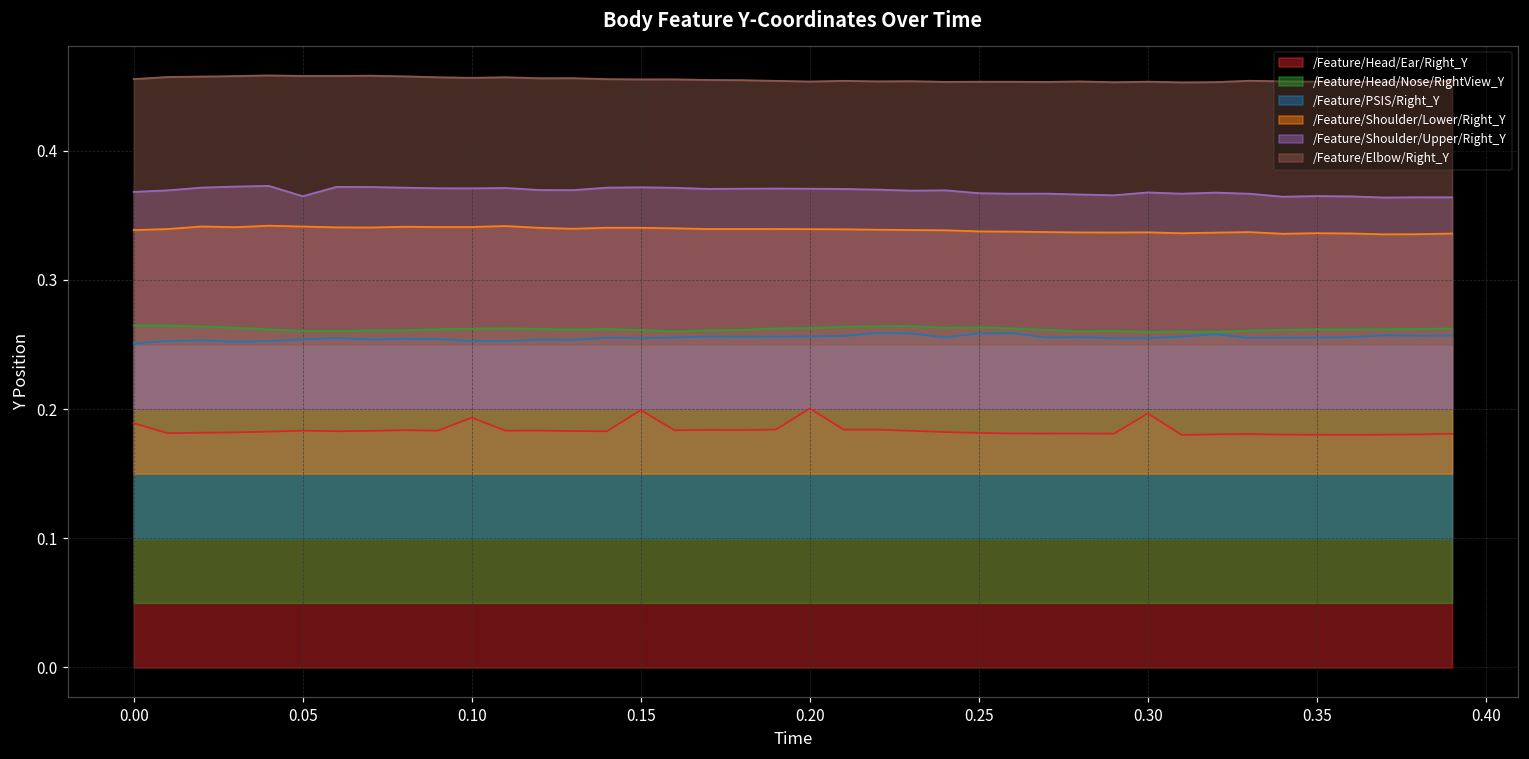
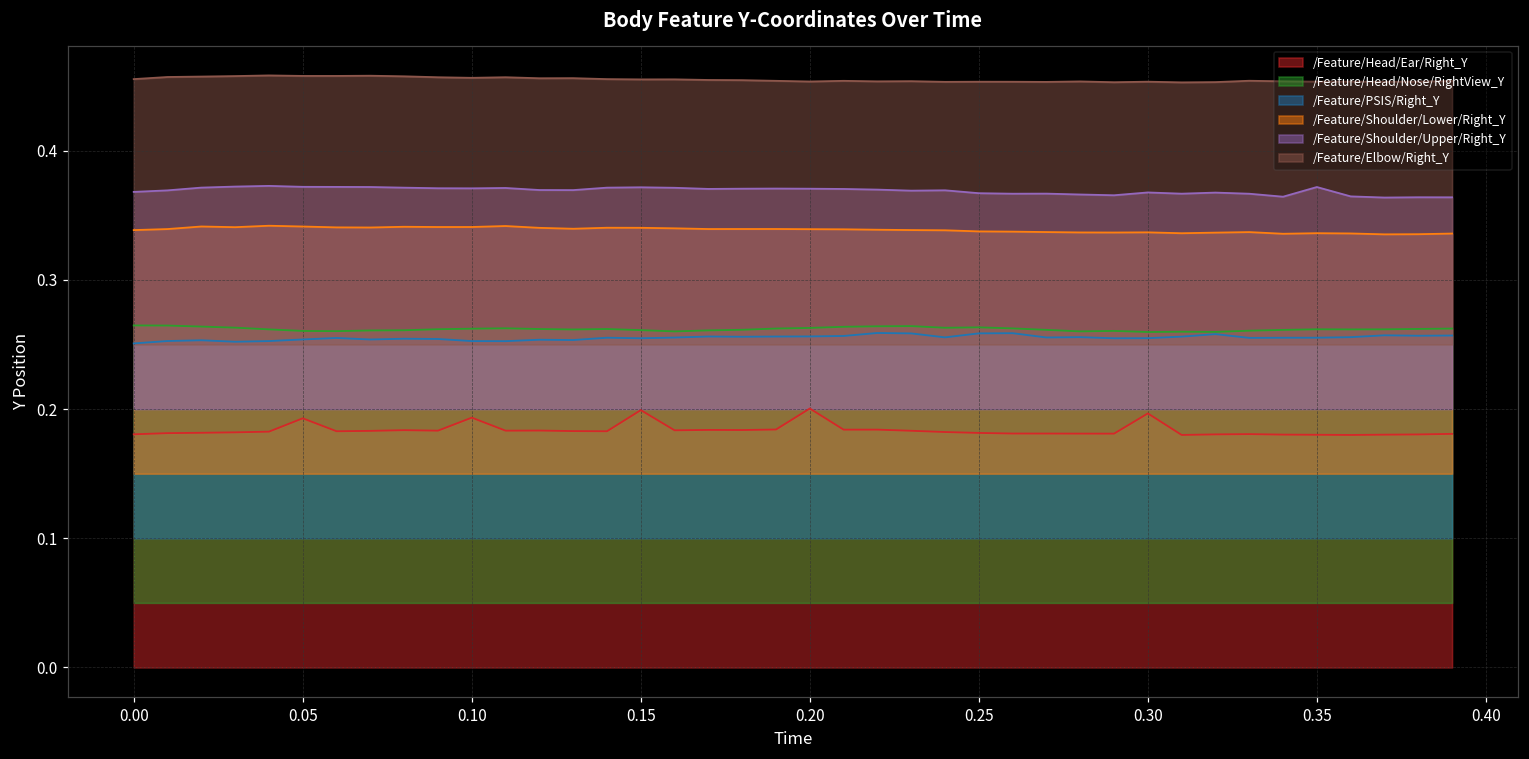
/Feature/Head/Ear/Right_Y, 0.00: 0.189 -> 0.180
/Feature/Head/Ear/Right_Y, 0.05: 0.183 -> 0.193
/Feature/Shoulder/Upper/Right_Y, 0.05: 0.365 -> 0.372
/Feature/Shoulder/Upper/Right_Y, 0.35: 0.365 -> 0.372
